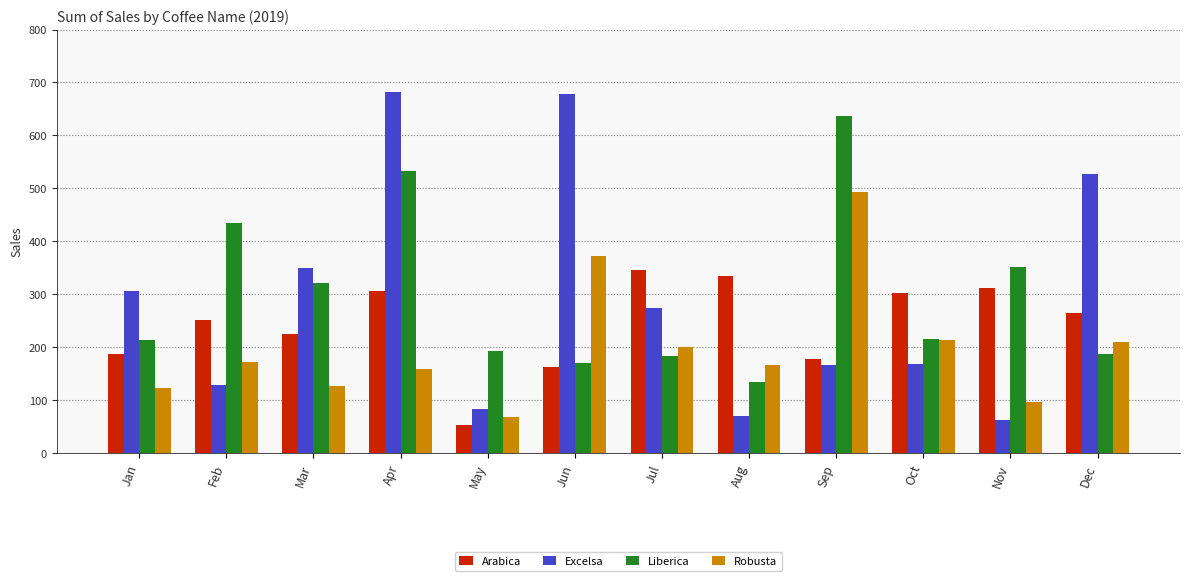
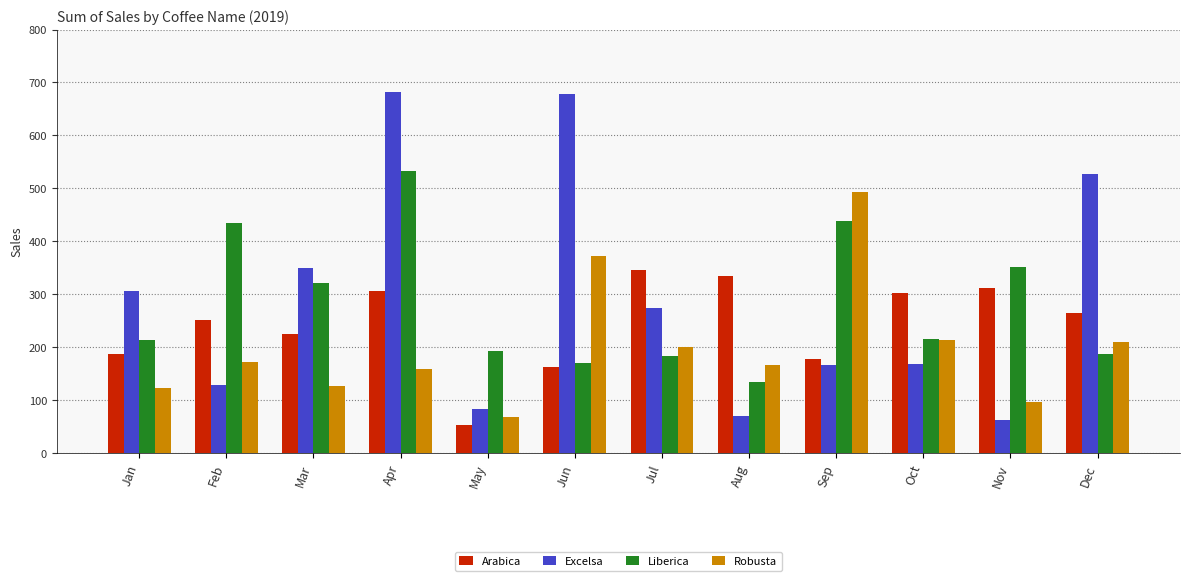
Liberica, Sep: 640 -> 440
